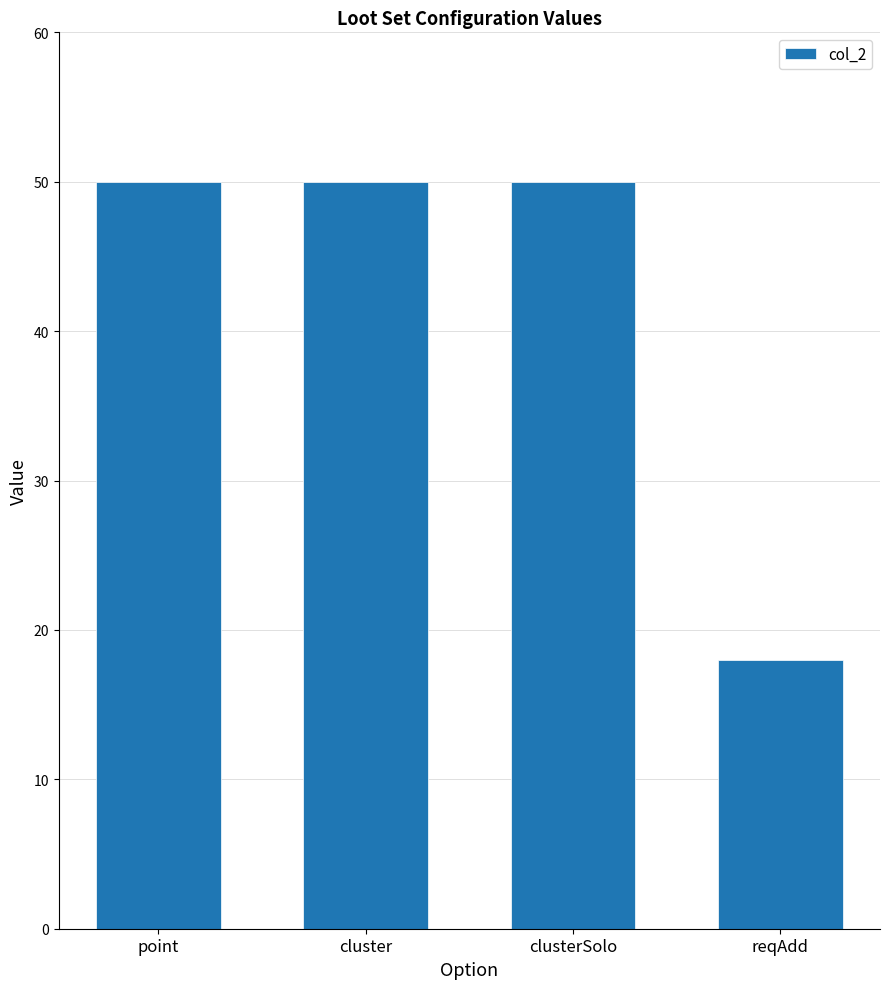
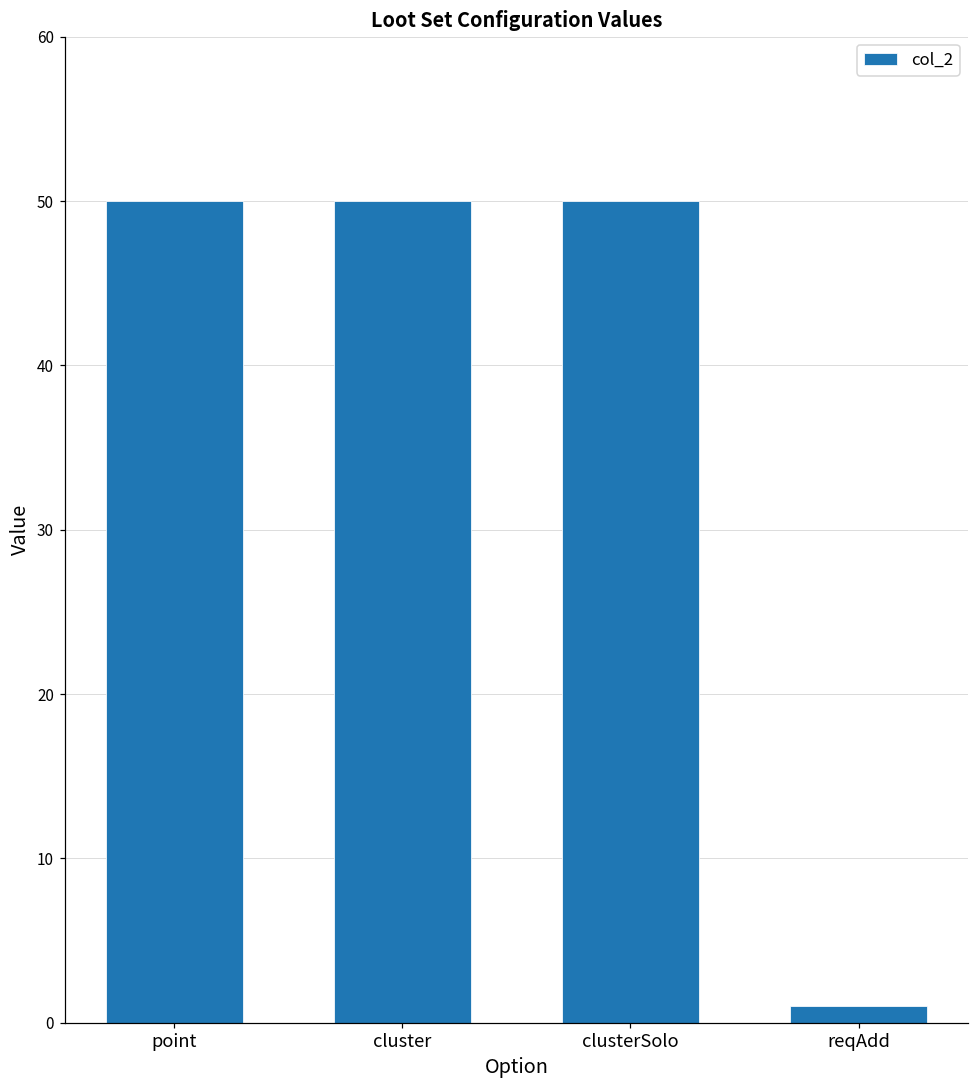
reqAdd: 18 -> 1
